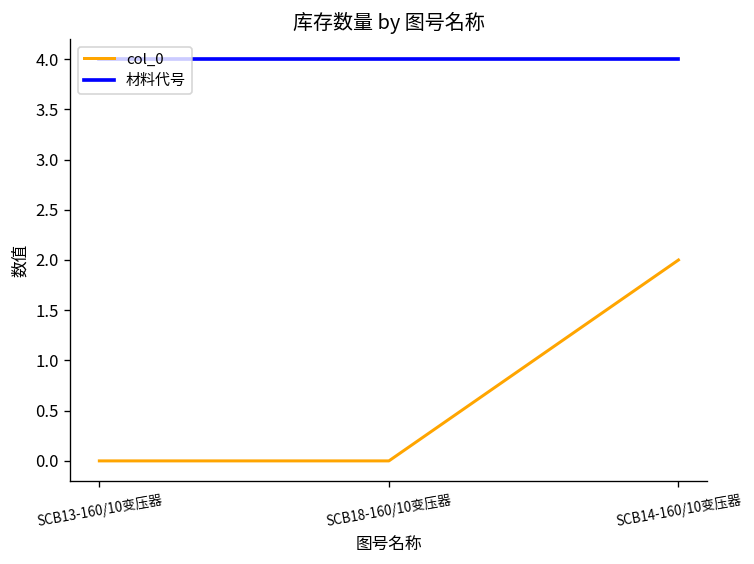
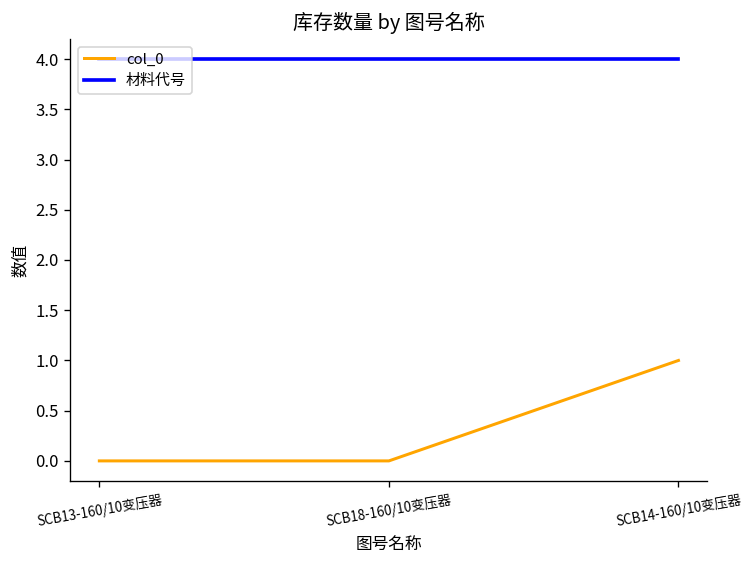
col_0, SCB14-160/10变压器: 2 -> 1
